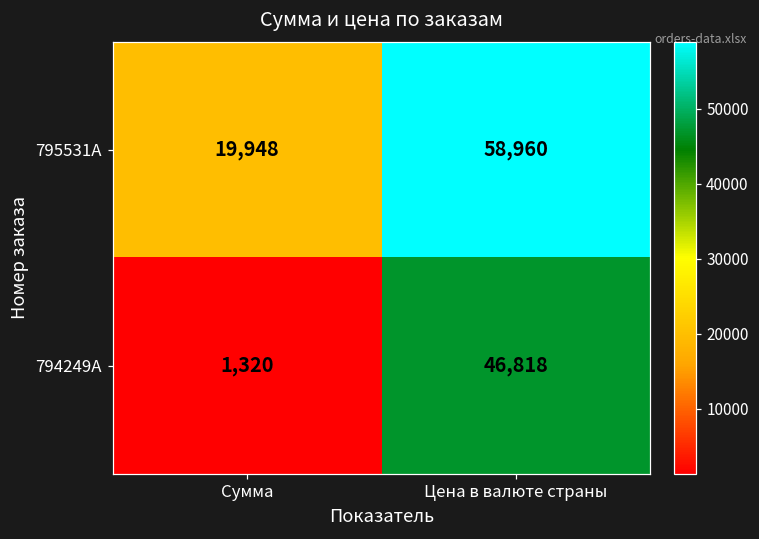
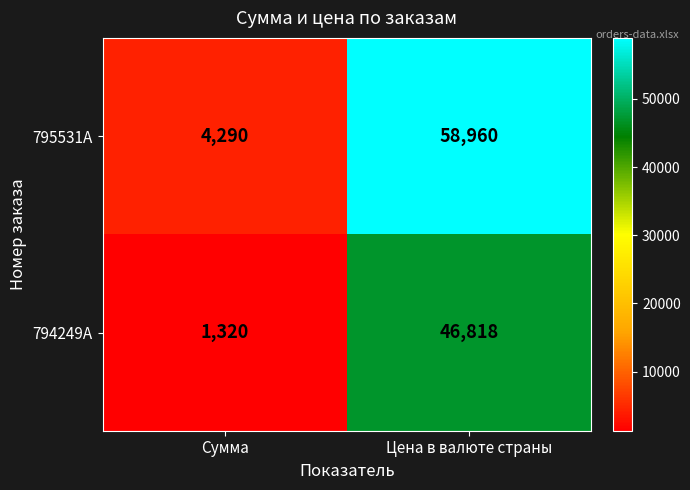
795531A, Сумма: 19,948 -> 4,290
